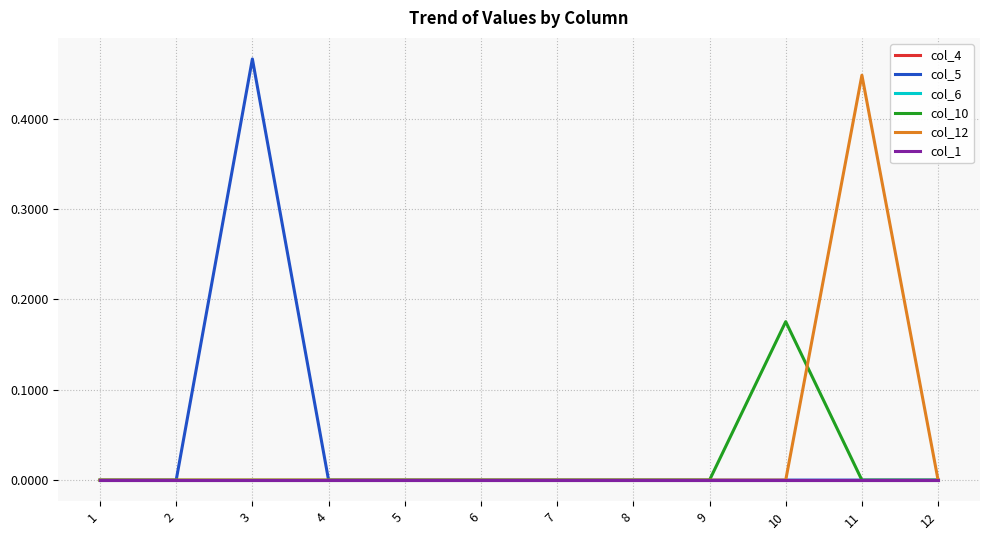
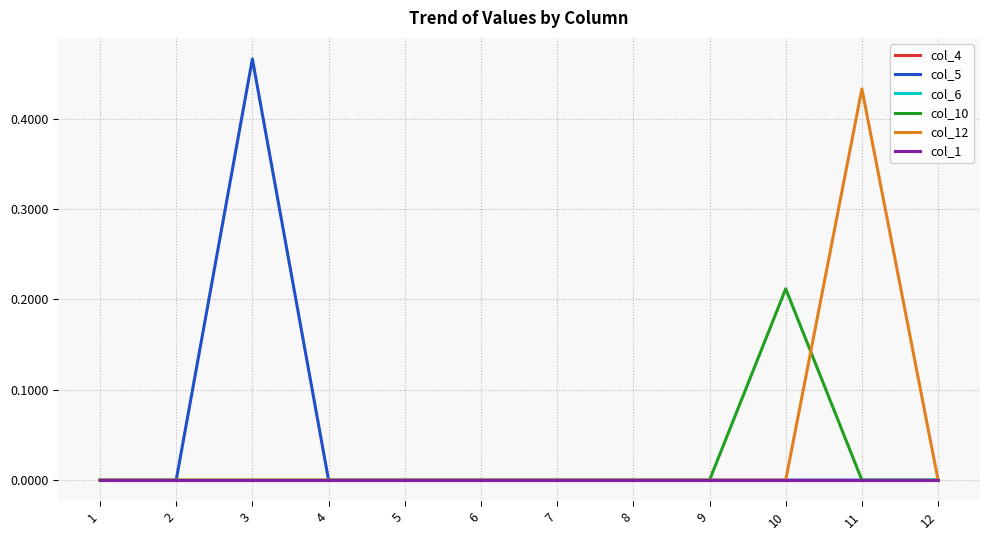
col_10, 10: 0.18 -> 0.21
col_12, 11: 0.45 -> 0.43
